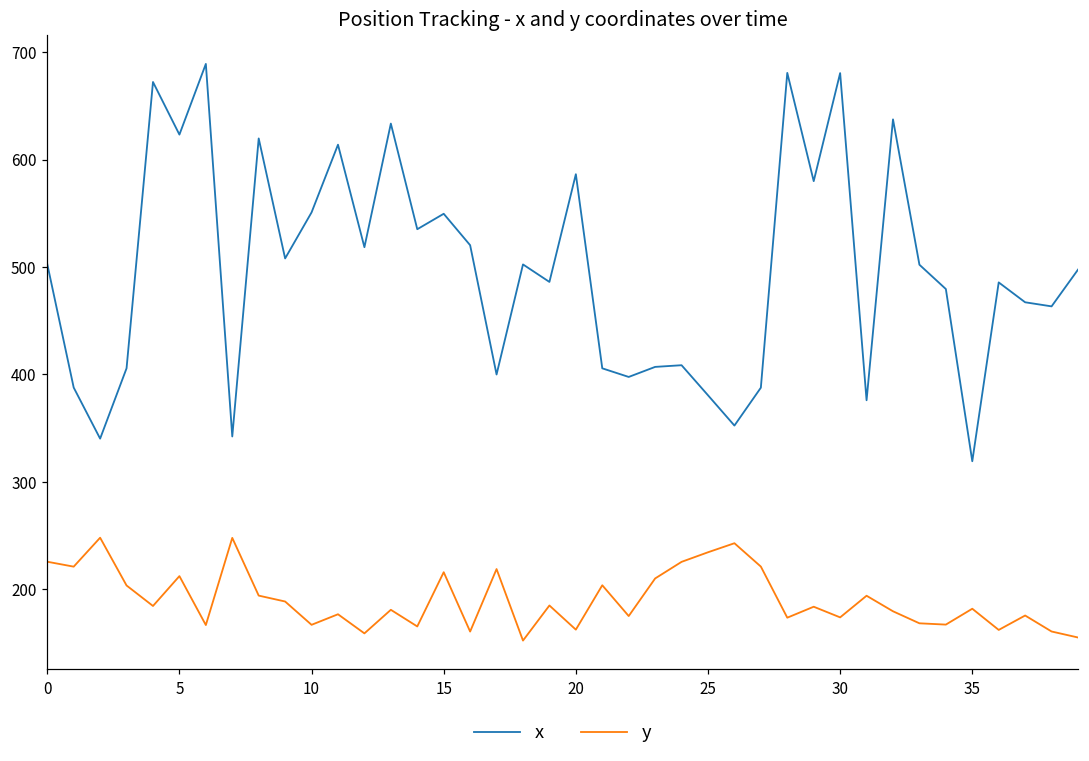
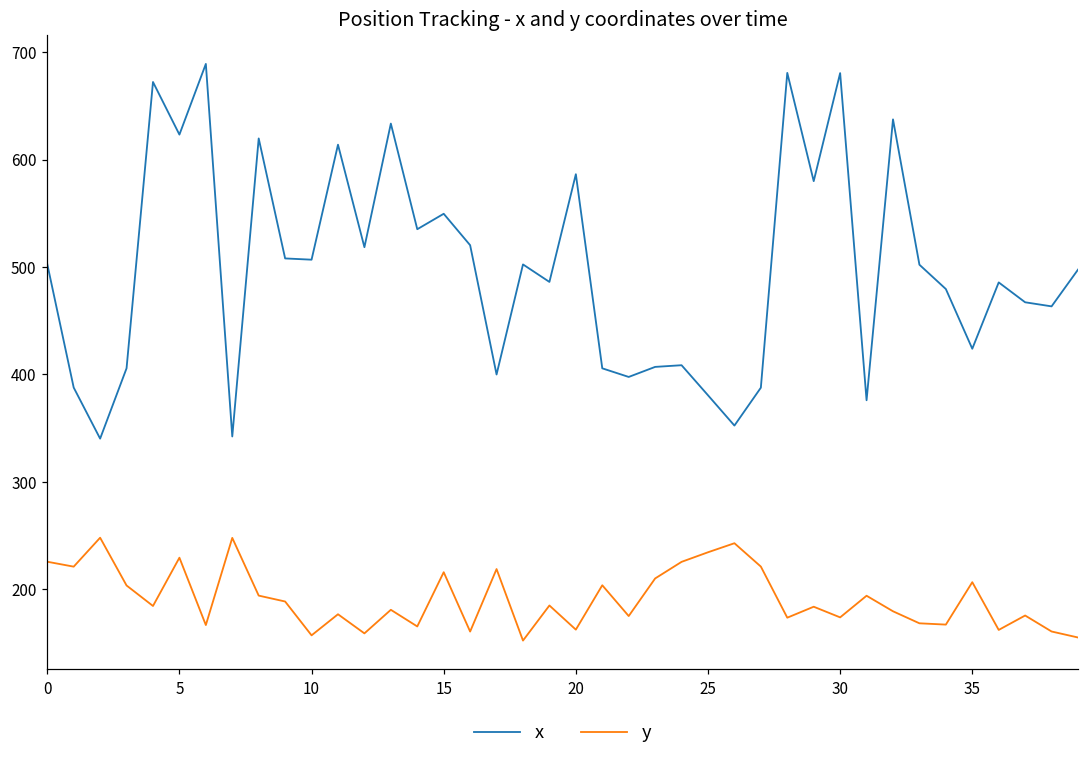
y, 5: 210 -> 230
x, 10: 550 -> 510
y, 10: 170 -> 160
x, 35: 320 -> 420
y, 35: 180 -> 210
